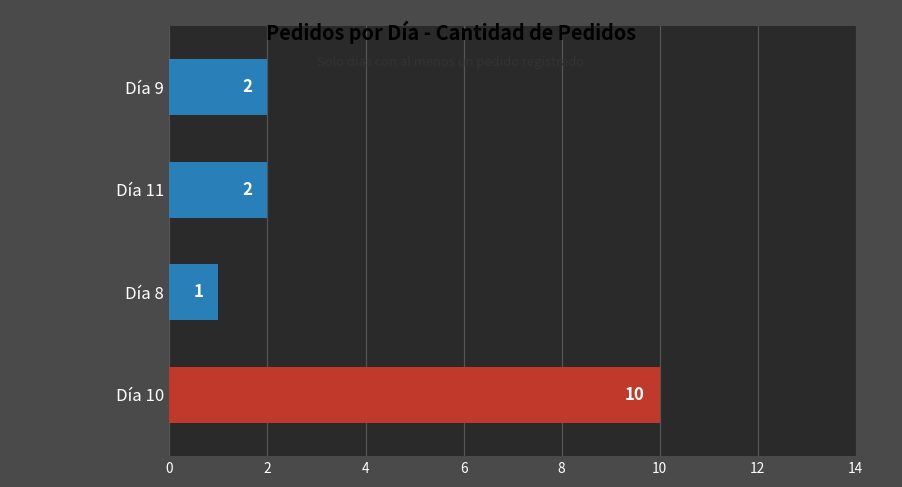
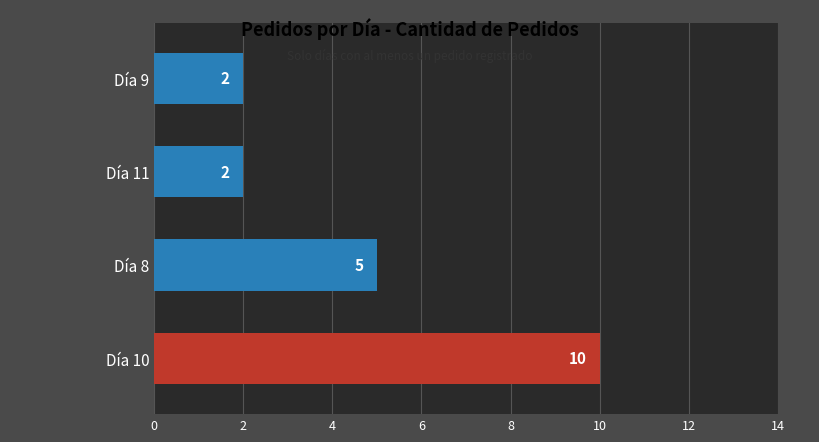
Día 8: 1 -> 5
